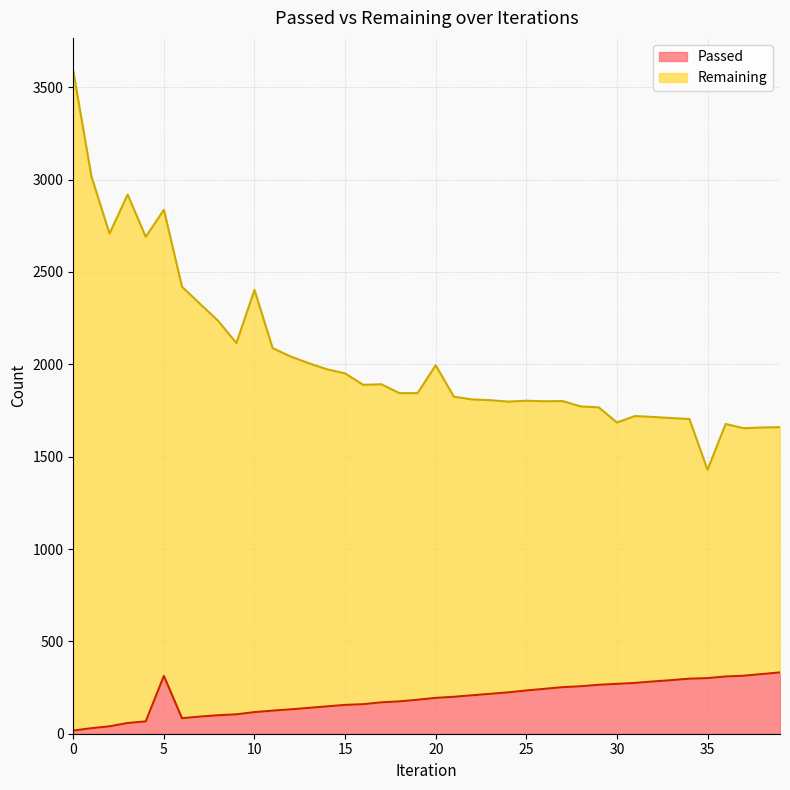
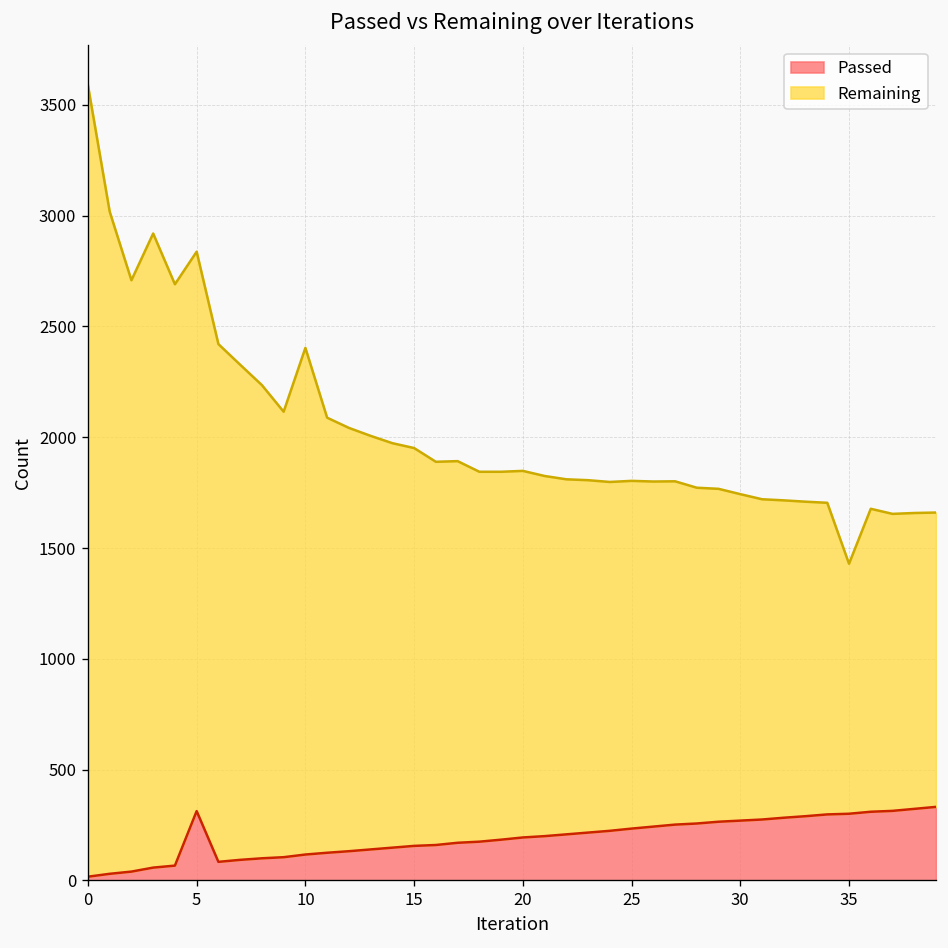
Remaining, 20: 1800 -> 1650
Remaining, 30: 1420 -> 1470
